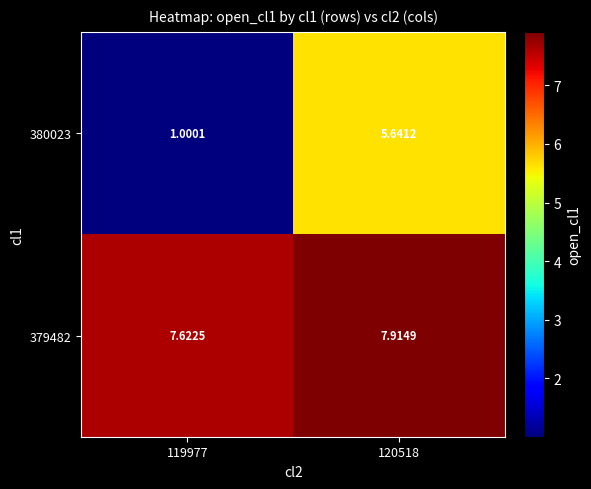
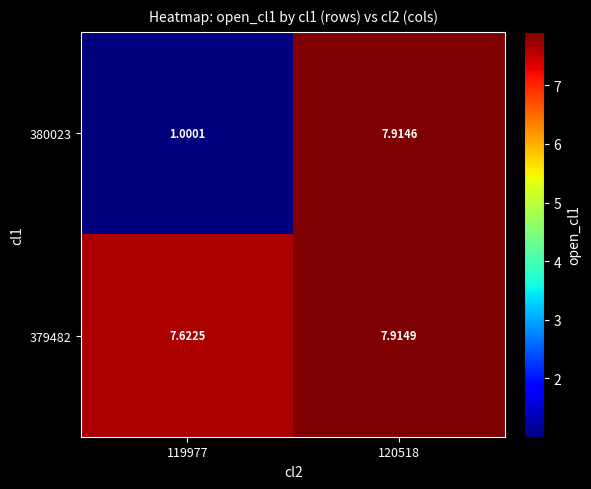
380023, 120518: 5.6412 -> 7.9146
